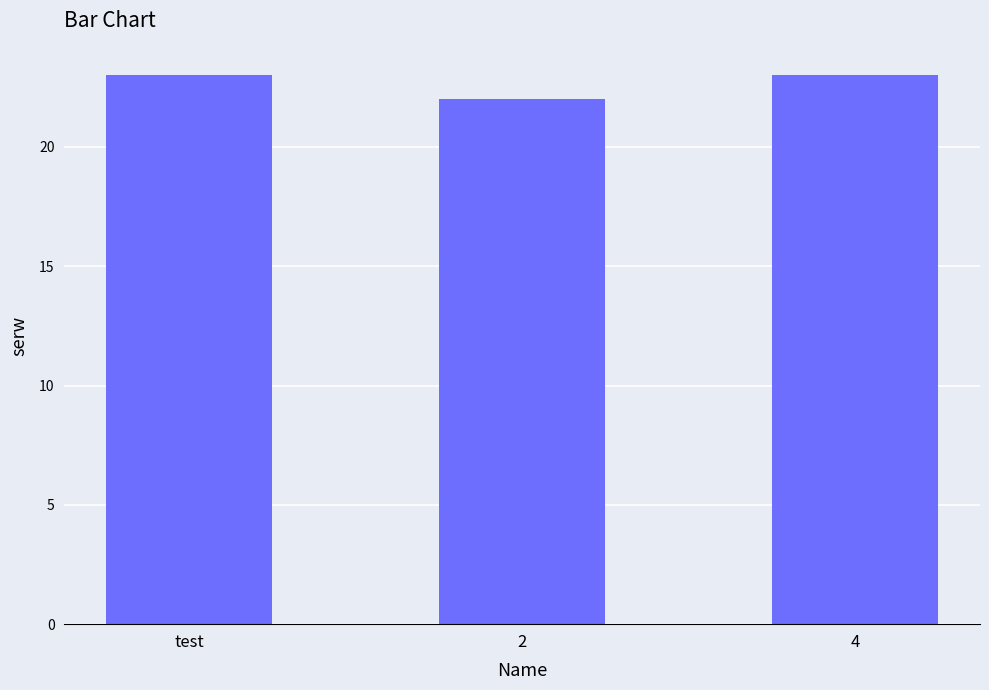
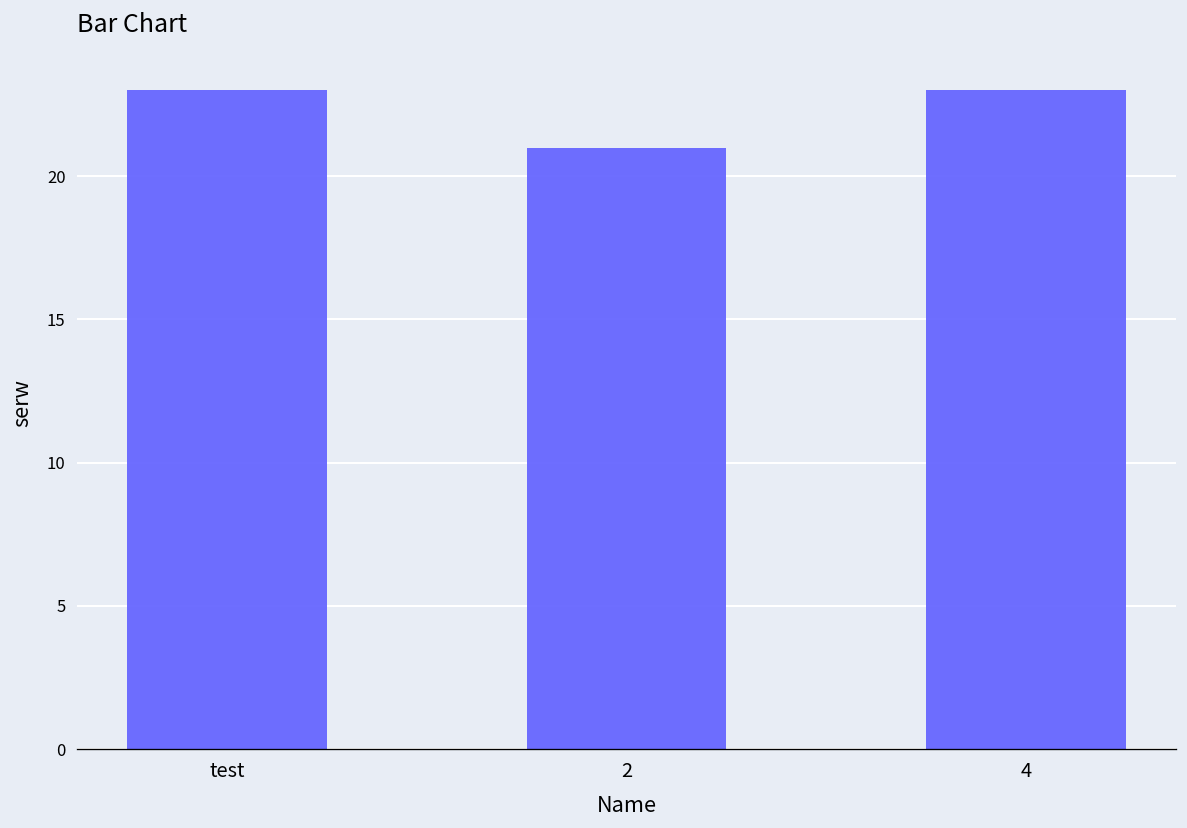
2: 22 -> 21
